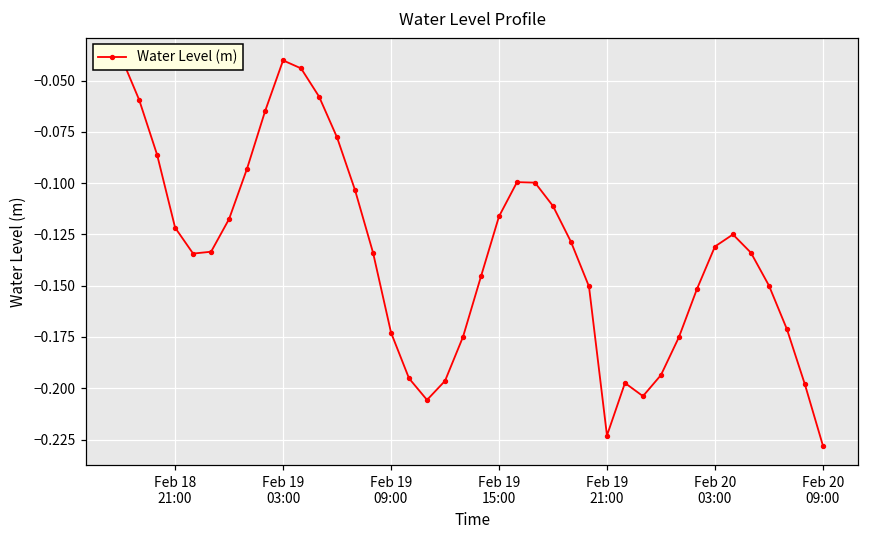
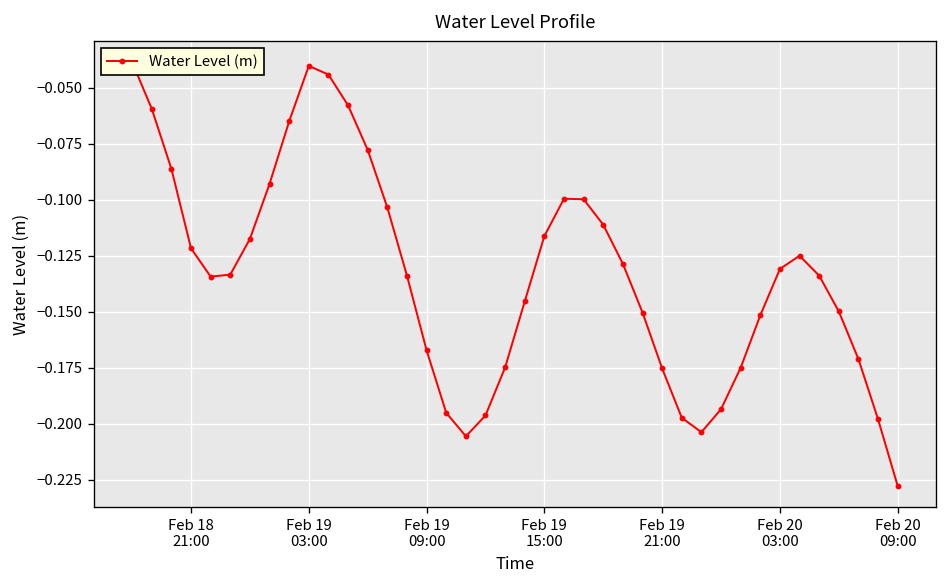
Feb 19 09:00: -0.173 -> -0.167
Feb 19 21:00: -0.223 -> -0.175
